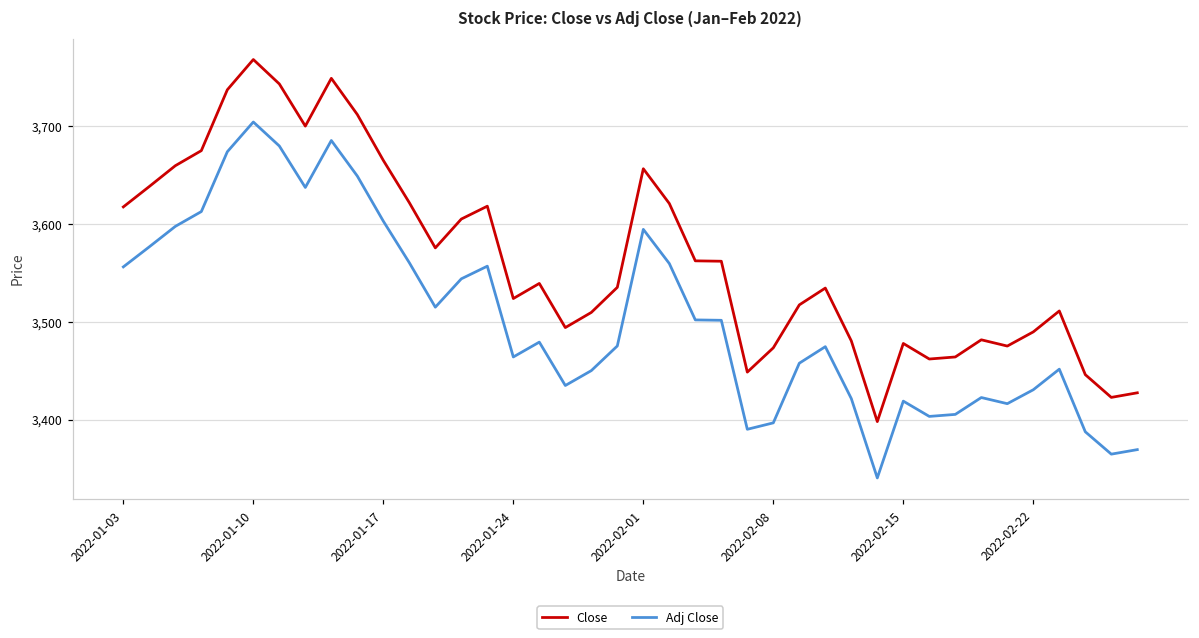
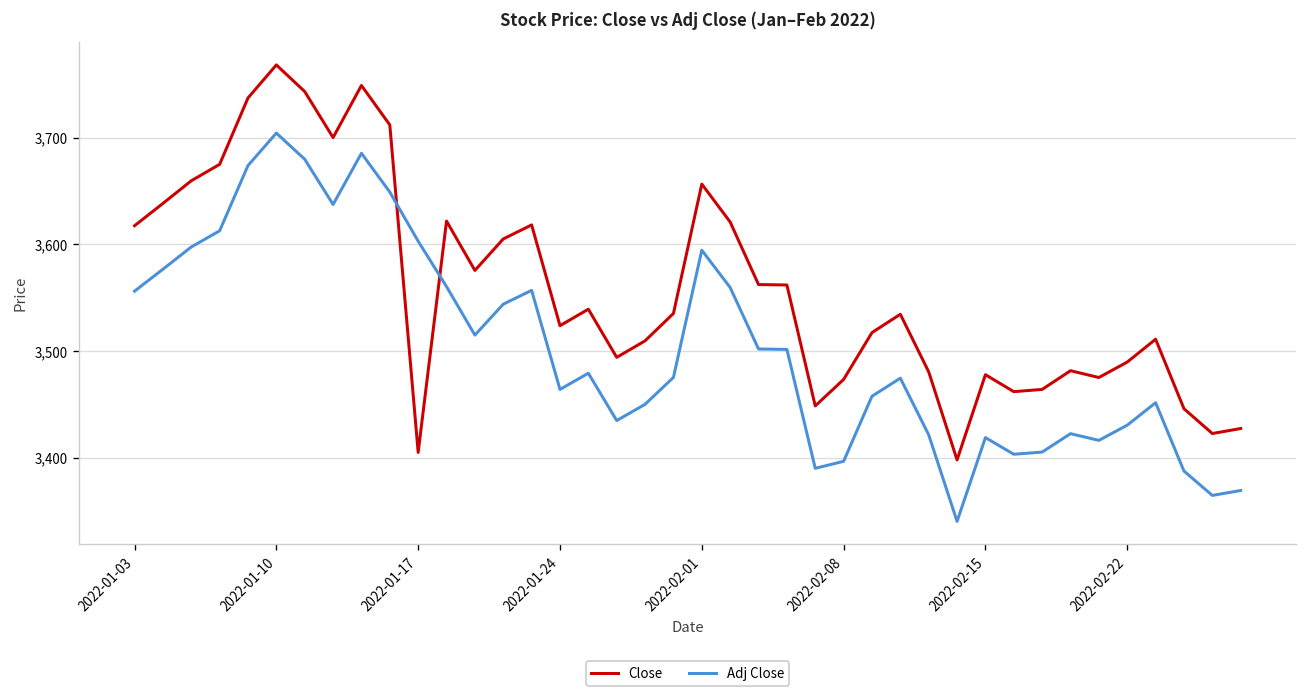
Close, 2022-01-17: 3,670 -> 3,410
